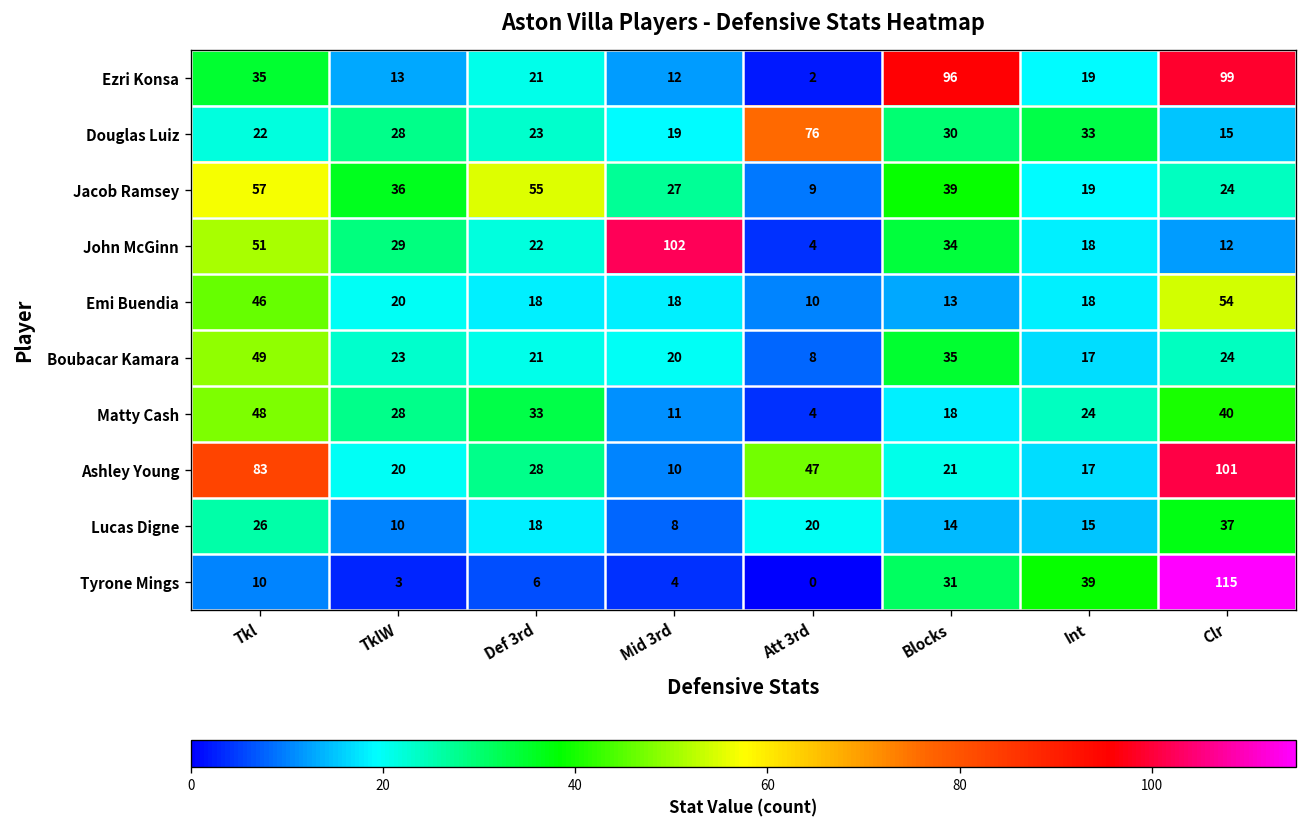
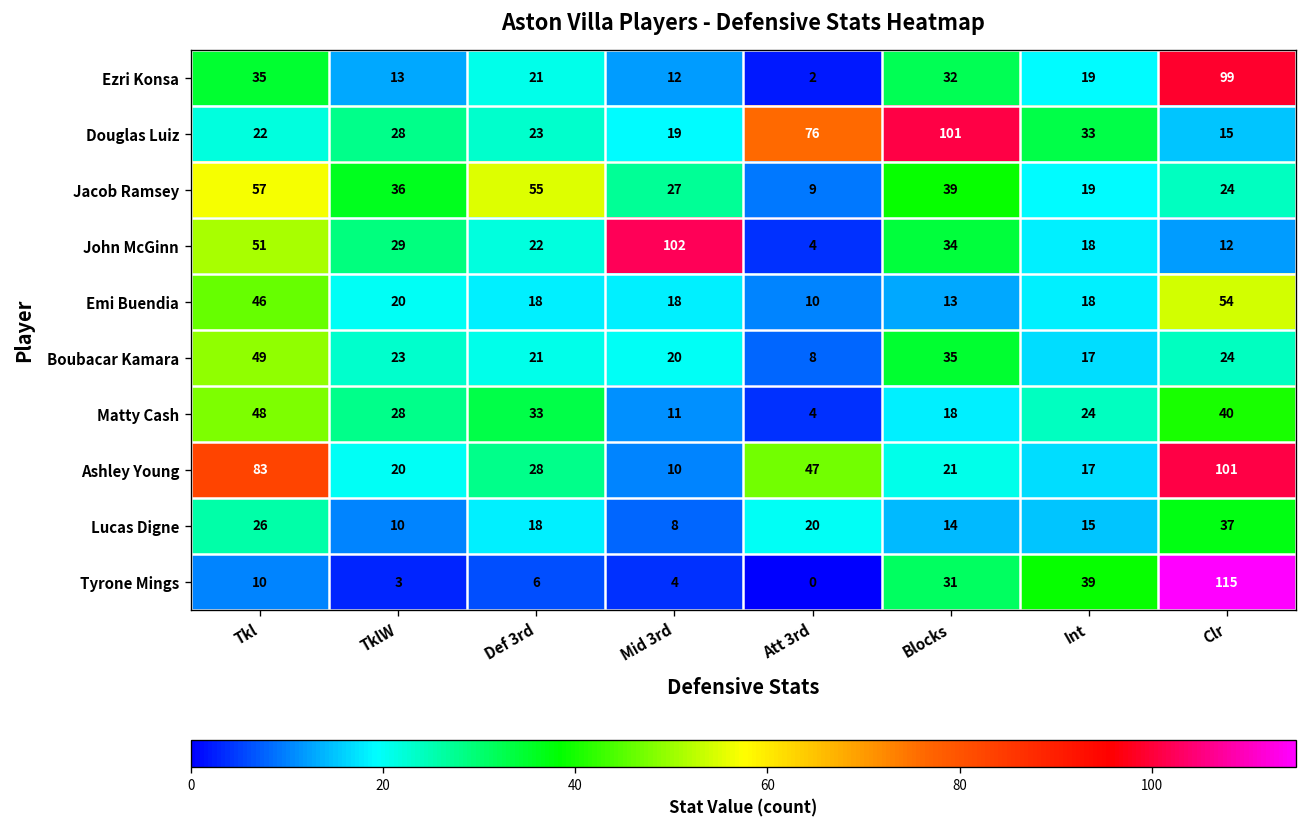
Ezri Konsa, Blocks: 96 -> 32
Douglas Luiz, Blocks: 30 -> 101
